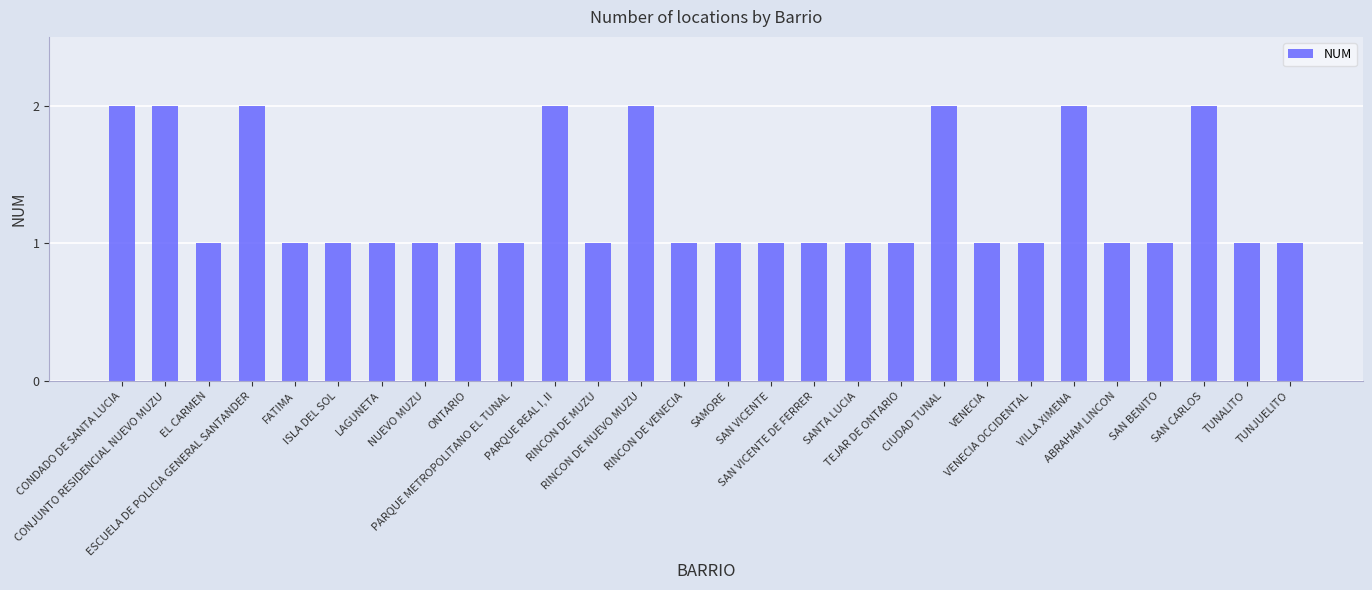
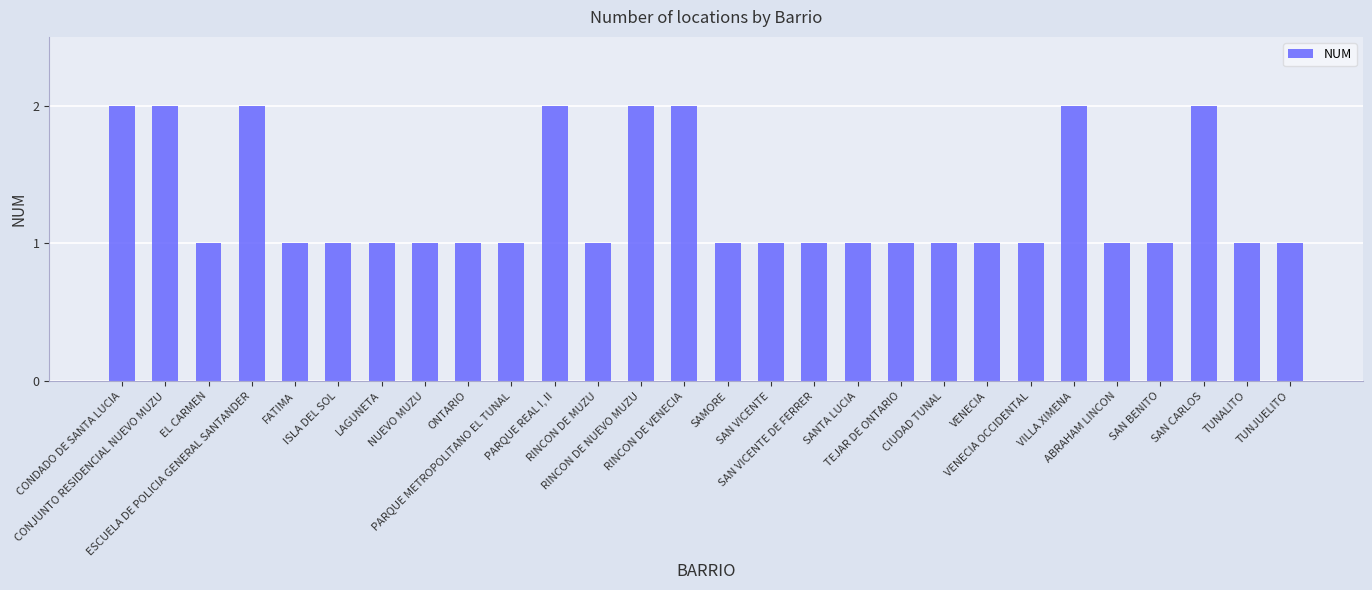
RINCON DE VENECIA: 1 -> 2
CIUDAD TUNAL: 2 -> 1
